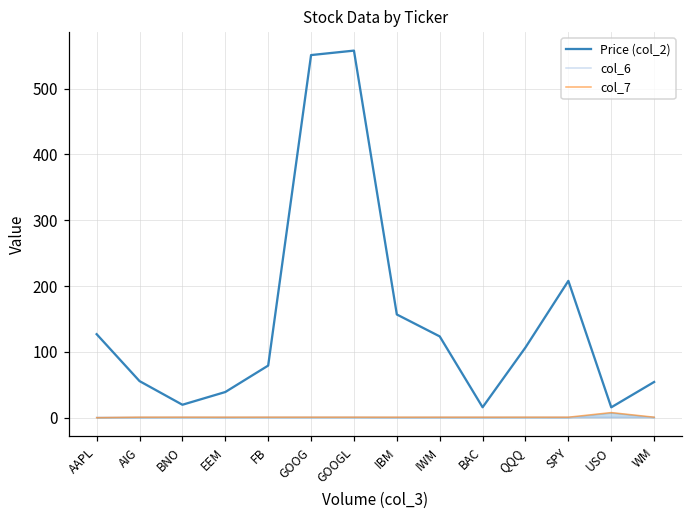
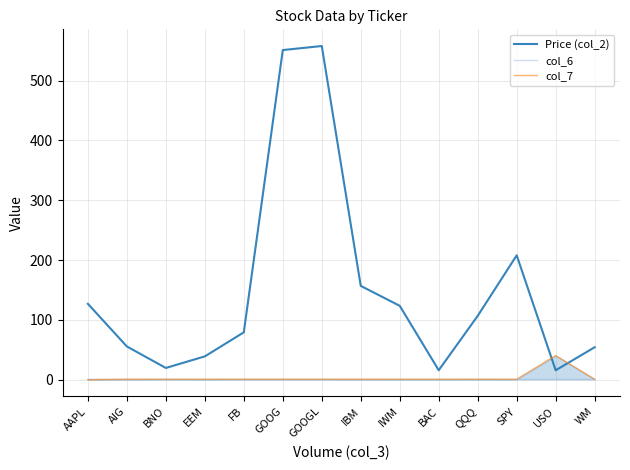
col_7, USO: 10 -> 40
